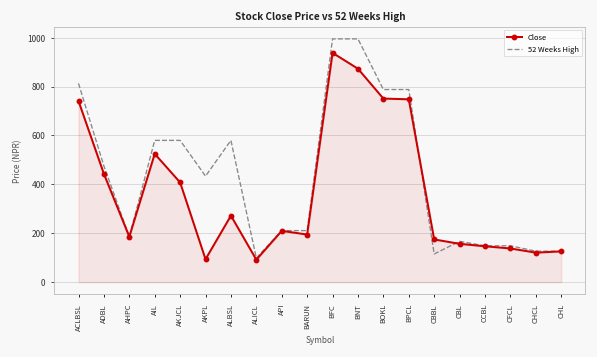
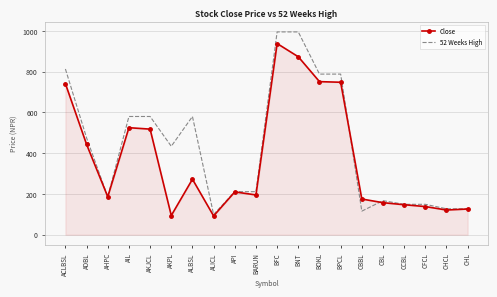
Close, AKJCL: 410 -> 520
